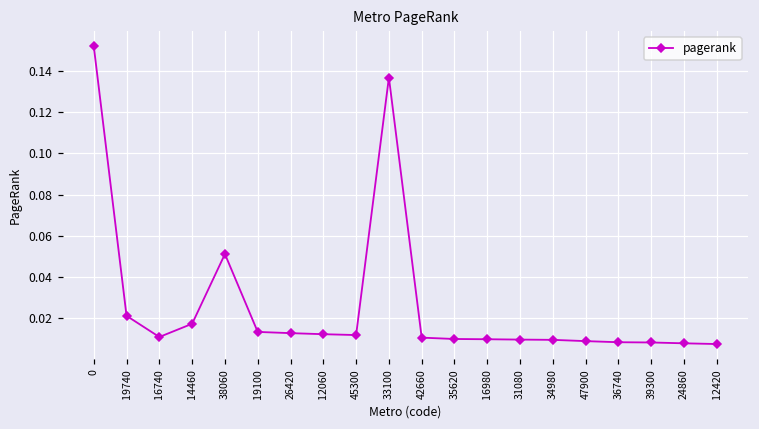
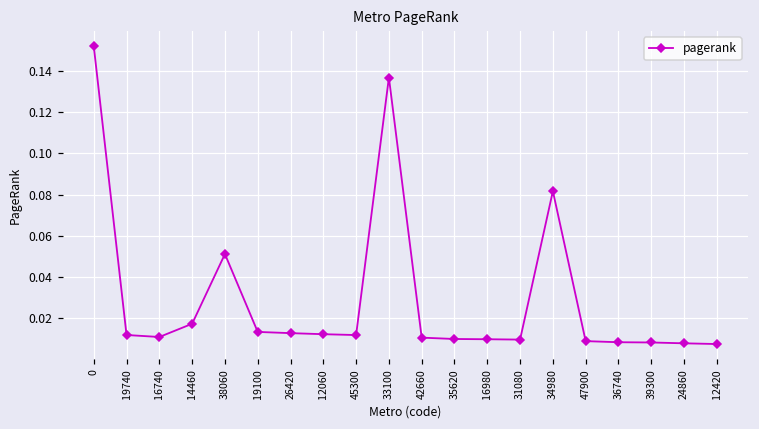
19740: 0.021 -> 0.012
34980: 0.010 -> 0.082
